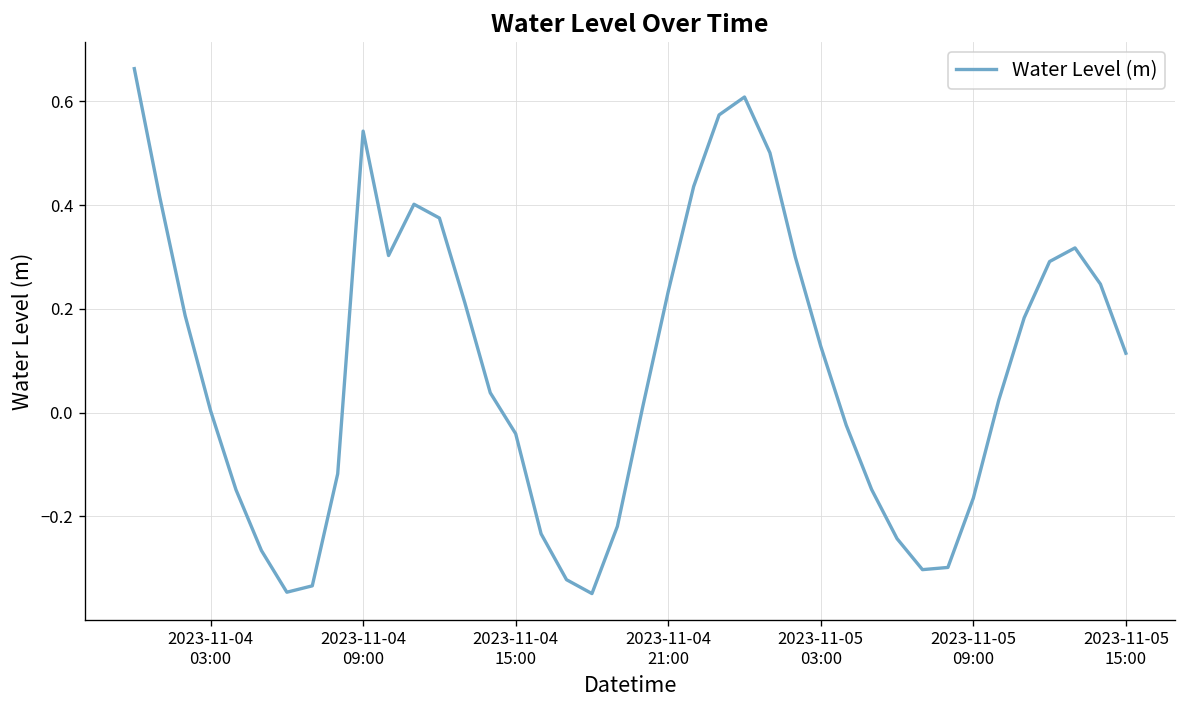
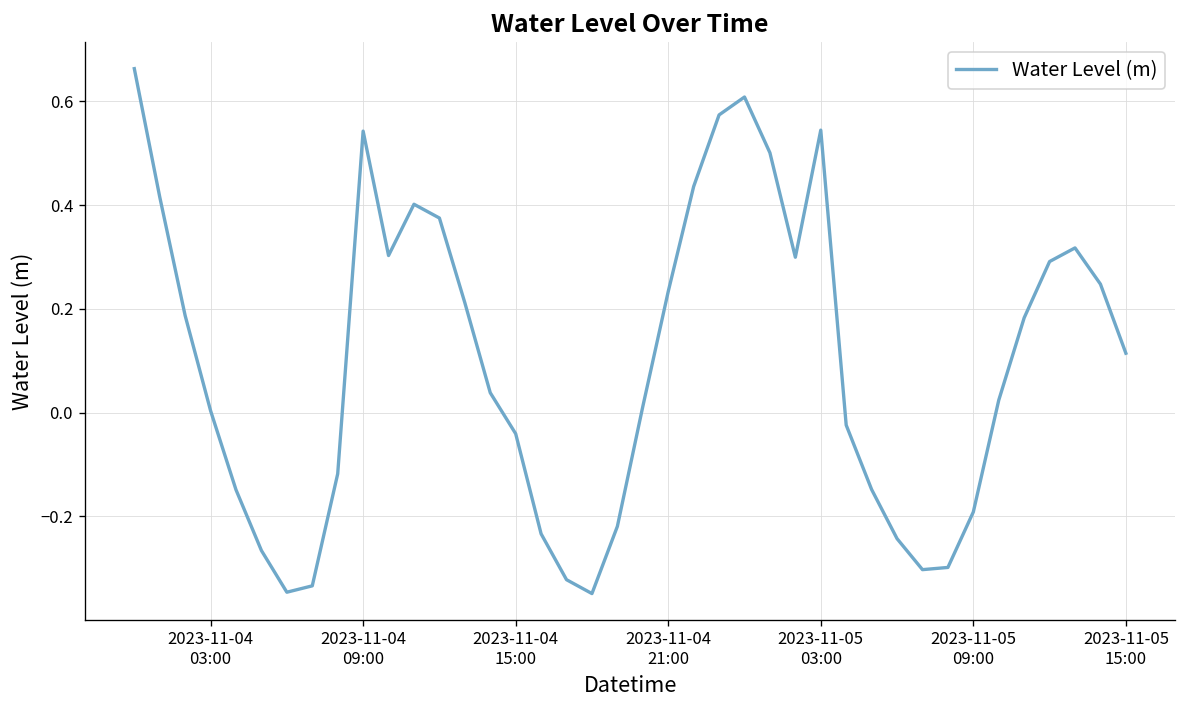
2023-11-05 03:00: 0.13 -> 0.54
2023-11-05 09:00: -0.16 -> -0.19
